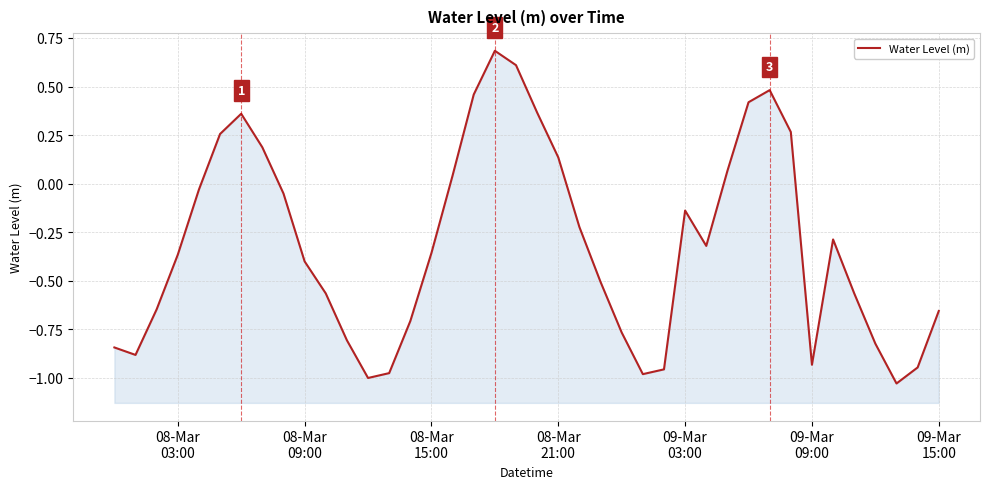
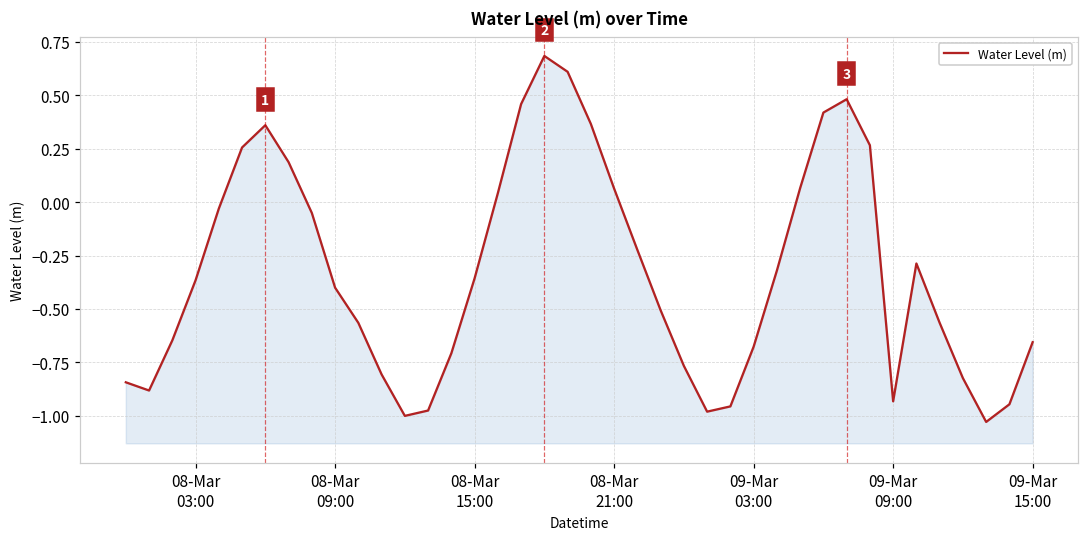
08-Mar 21:00: 0.14 -> 0.06
09-Mar 03:00: -0.14 -> -0.68
